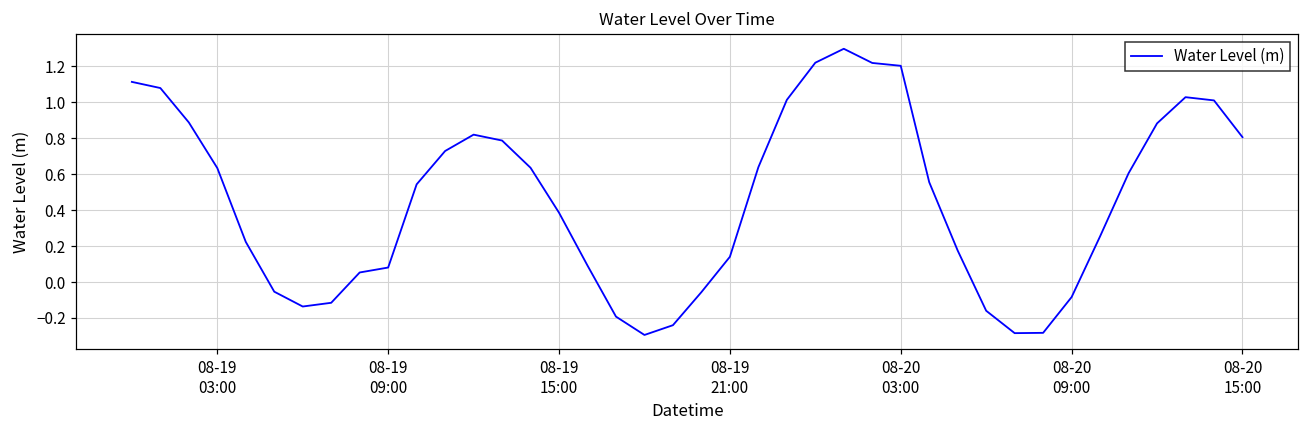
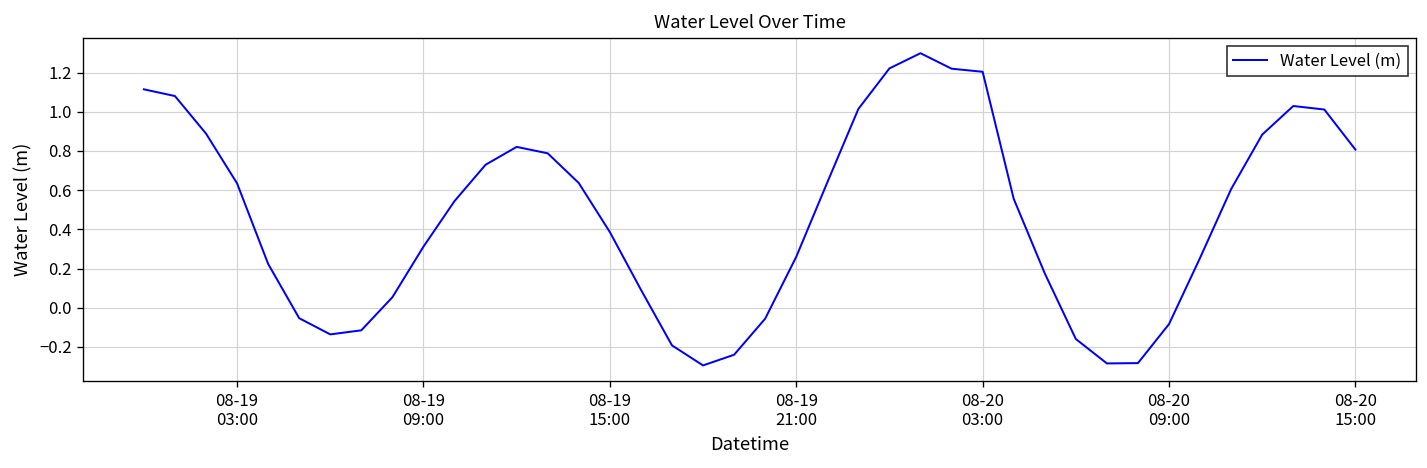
08-19 09:00: 0.08 -> 0.31
08-19 21:00: 0.14 -> 0.26
